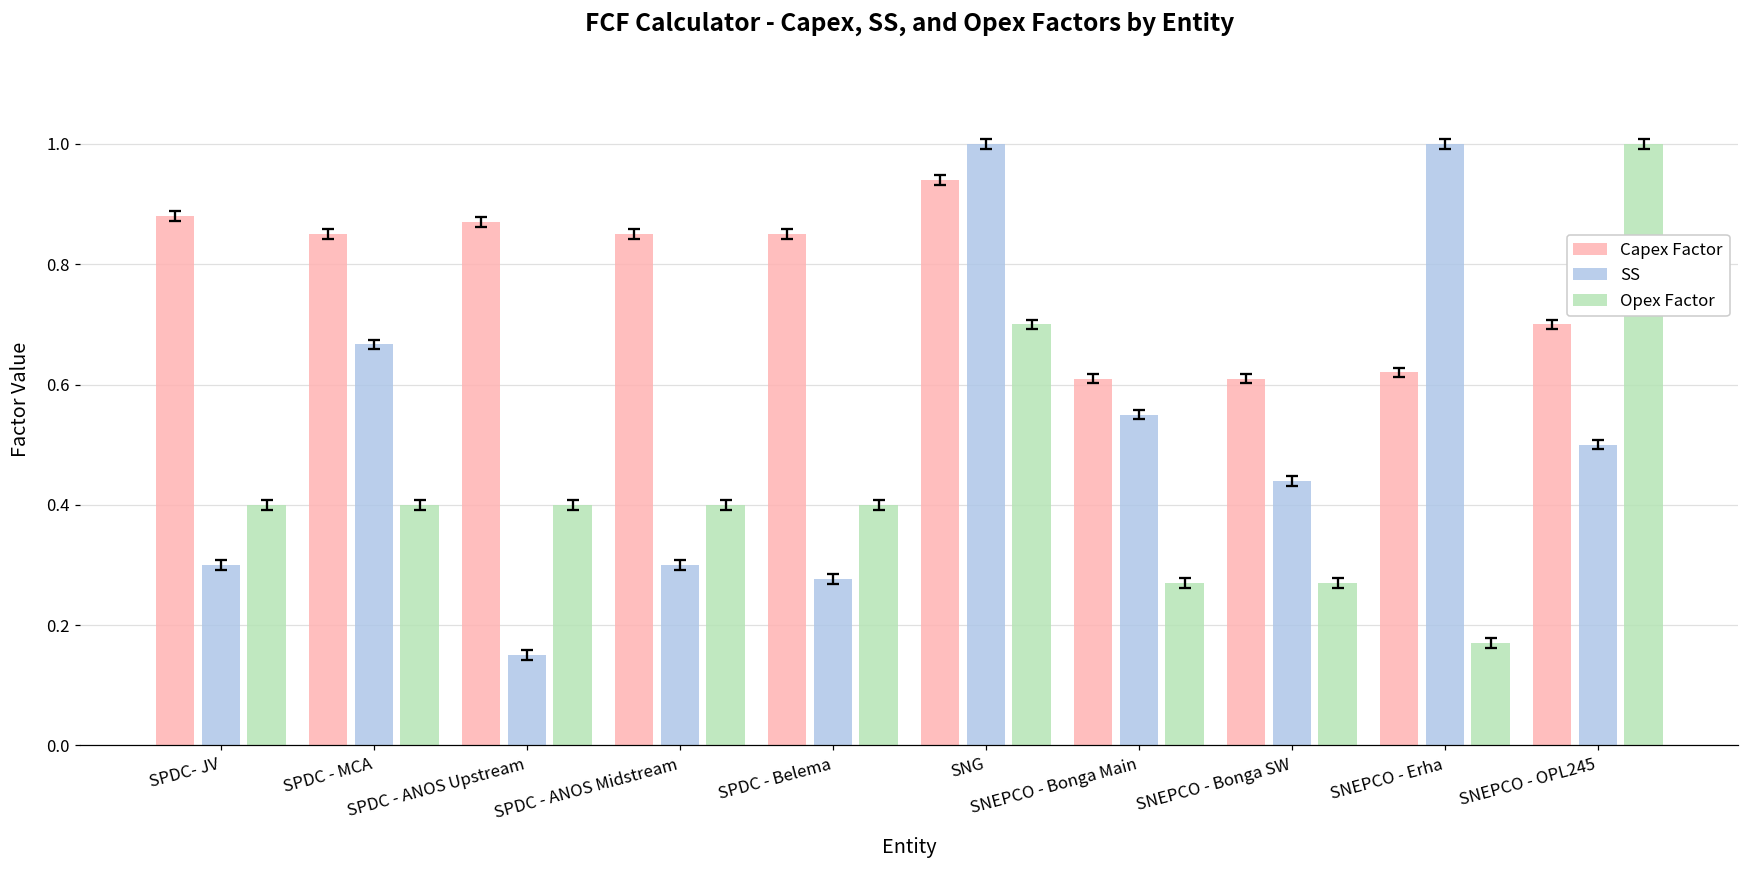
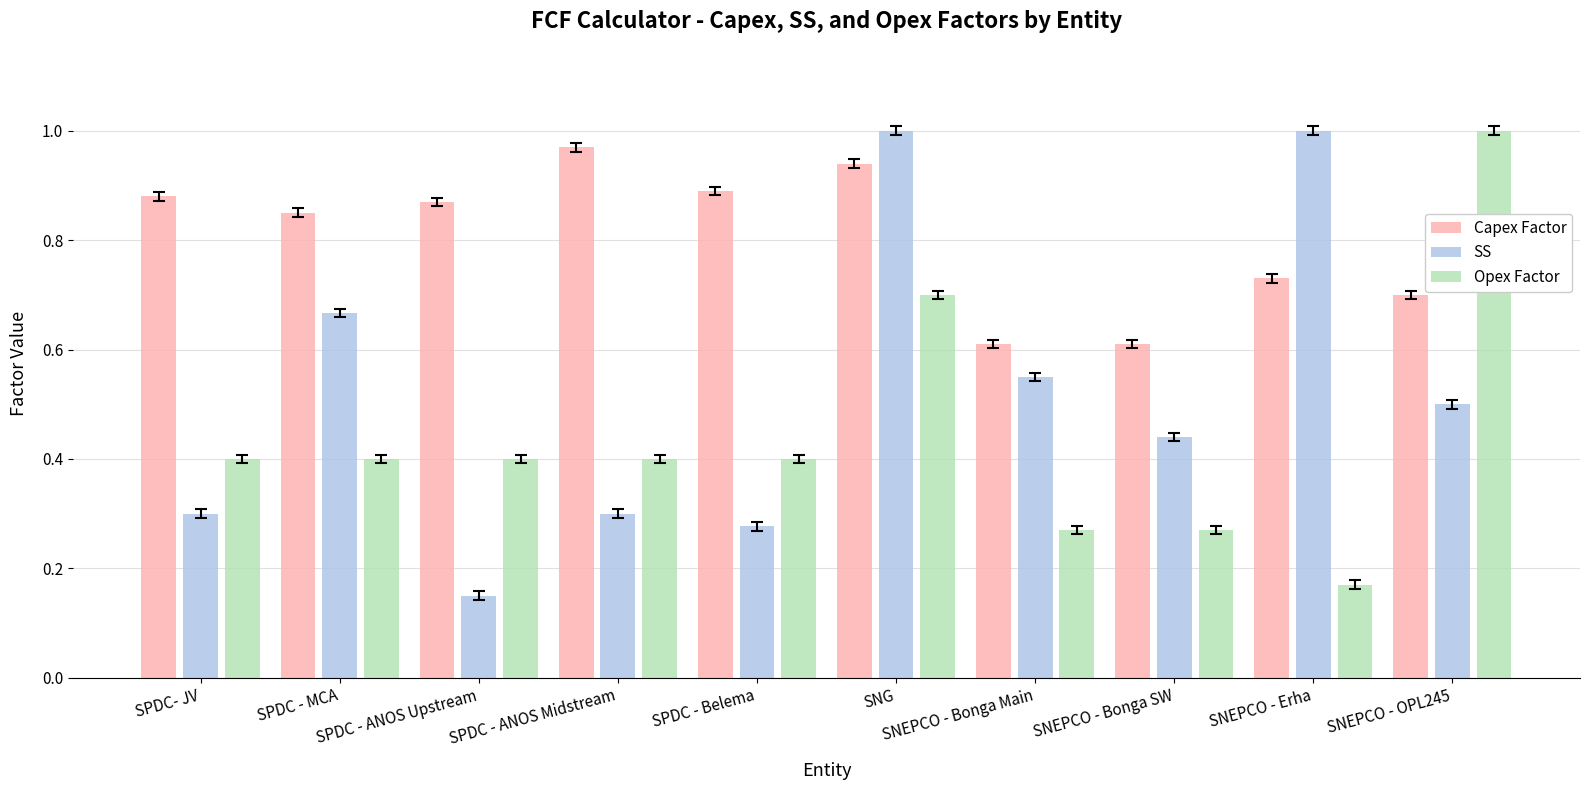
Capex Factor, SPDC - ANOS Midstream: 0.85 -> 0.97
Capex Factor, SPDC - Belema: 0.85 -> 0.89
Capex Factor, SNEPCO - Erha: 0.62 -> 0.73
